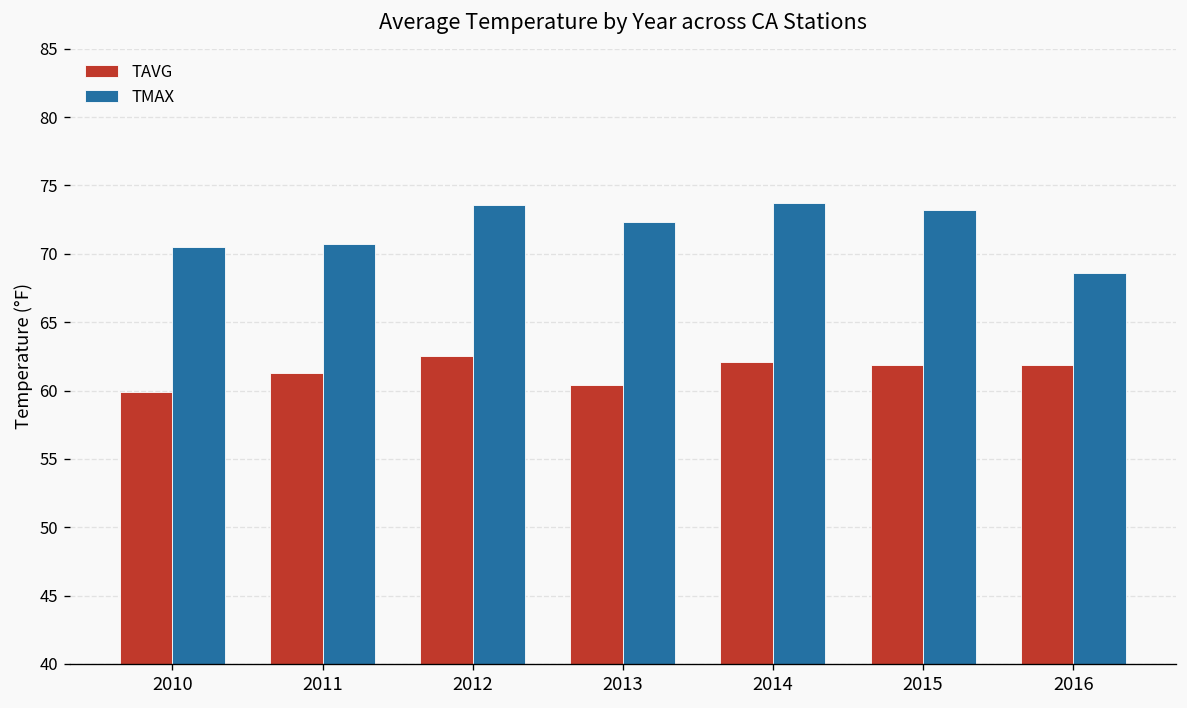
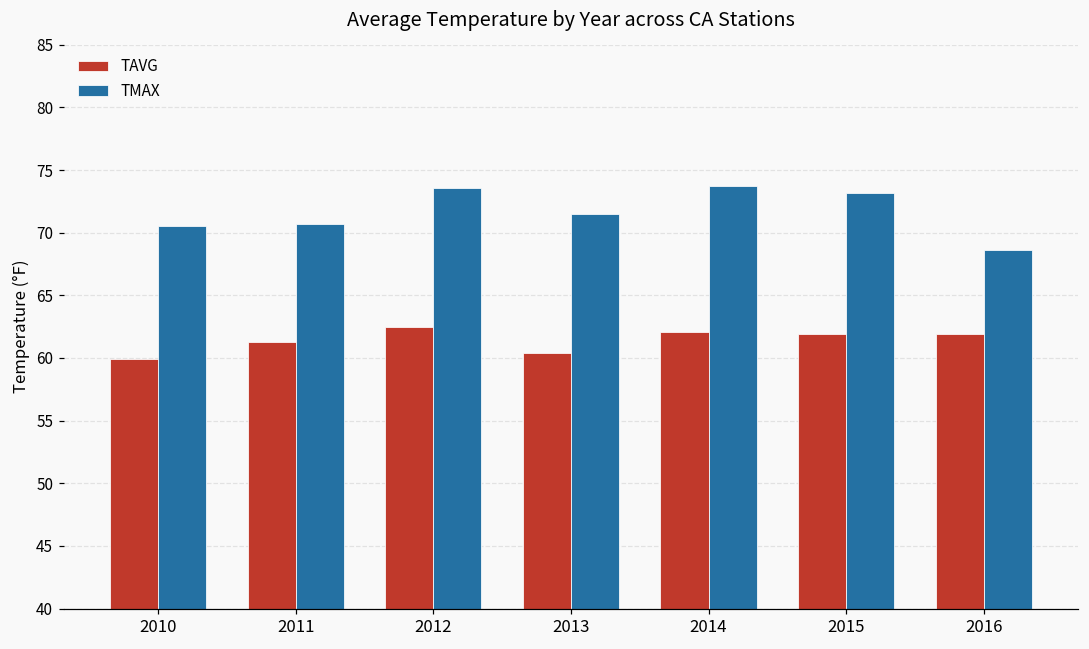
TMAX, 2013: 72.3 -> 71.5
